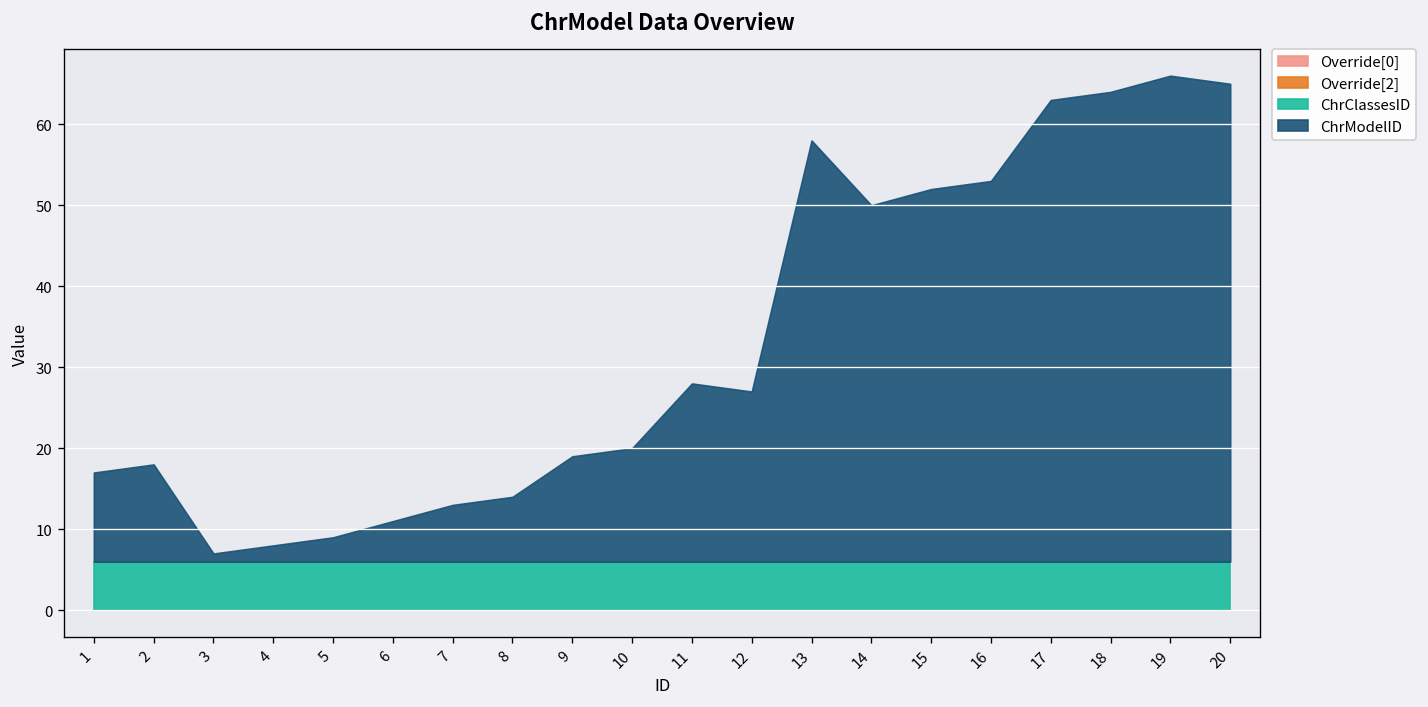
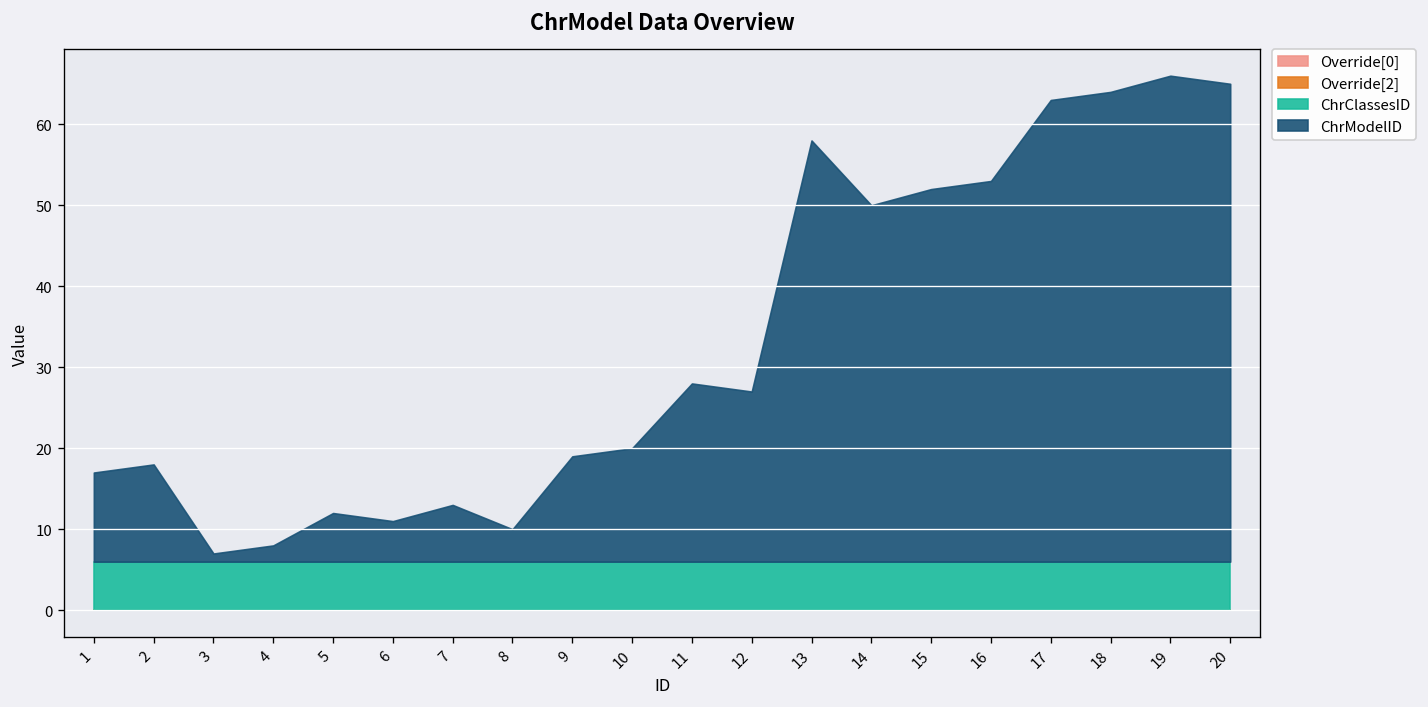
ChrModelID, 5: 3 -> 6
ChrModelID, 8: 8 -> 4
